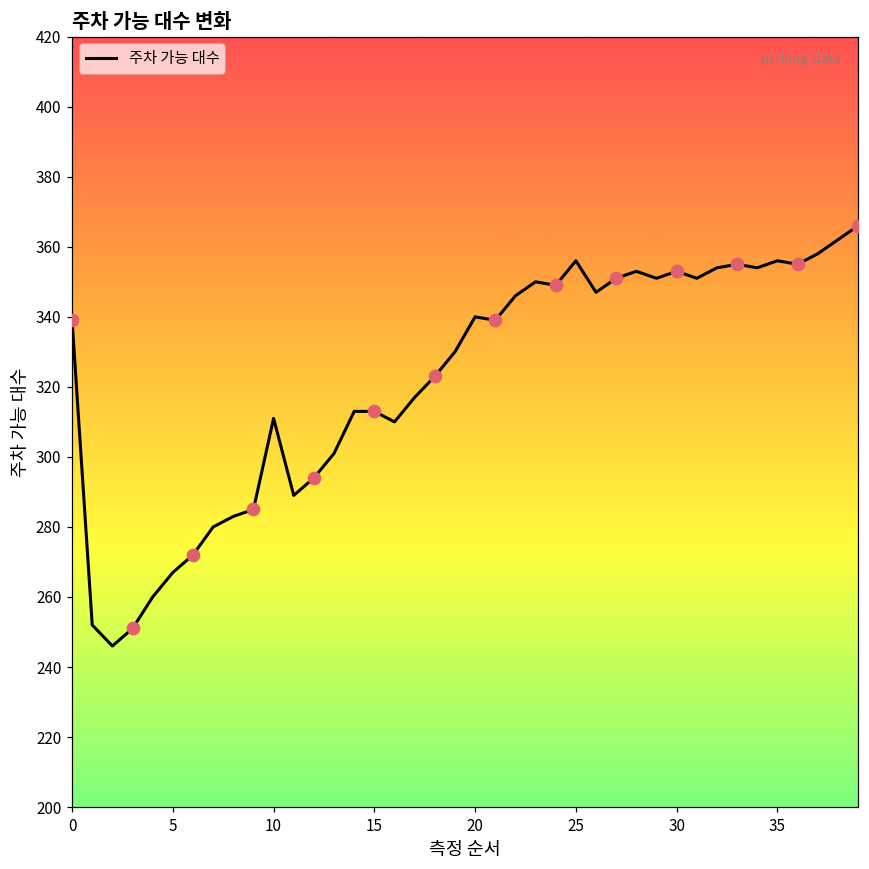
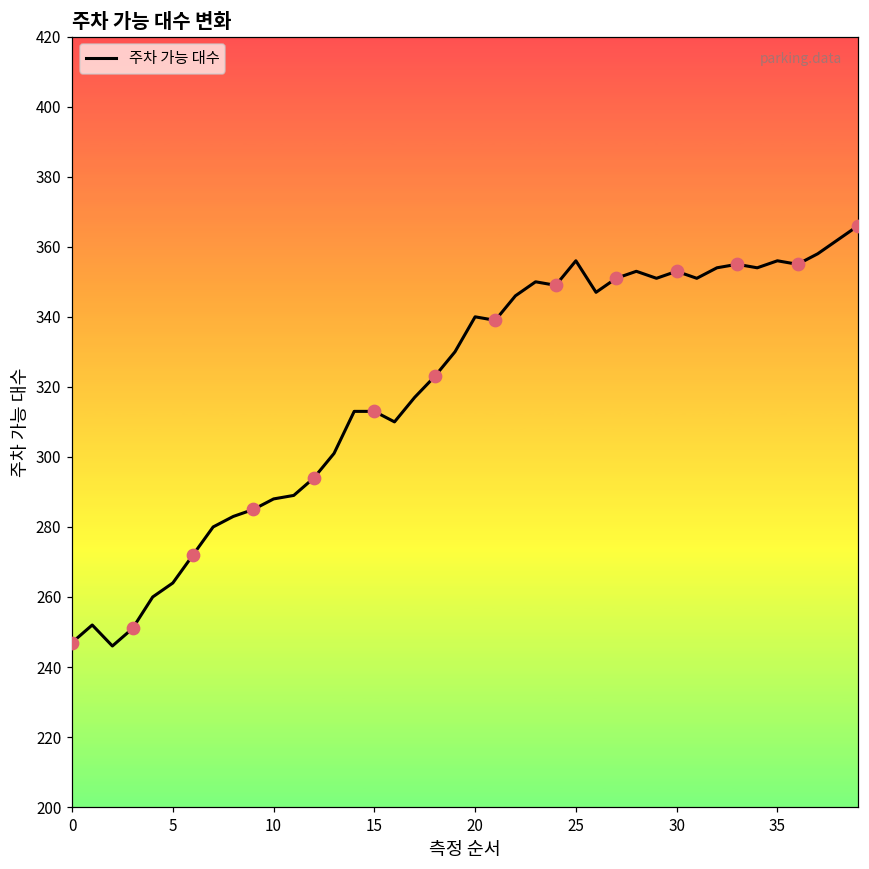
주차 가능 대수, 0: 339 -> 247
주차 가능 대수, 5: 267 -> 264
주차 가능 대수, 10: 311 -> 288
